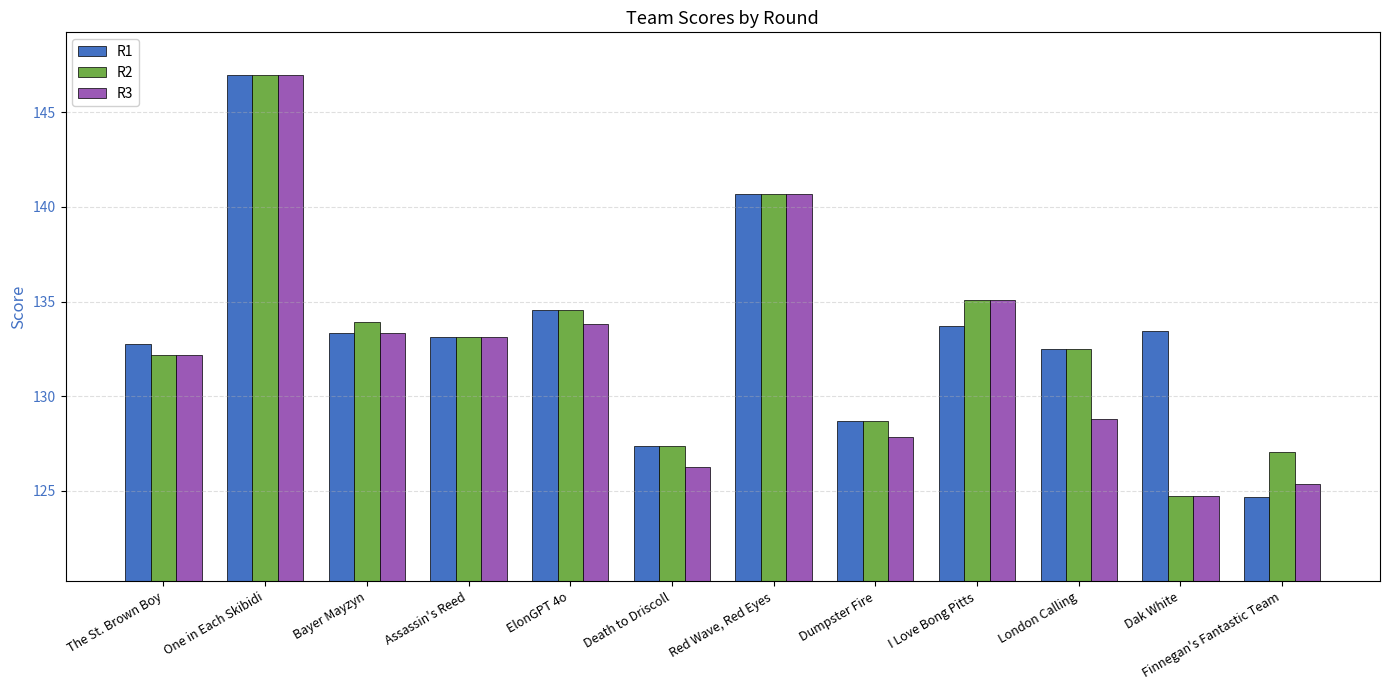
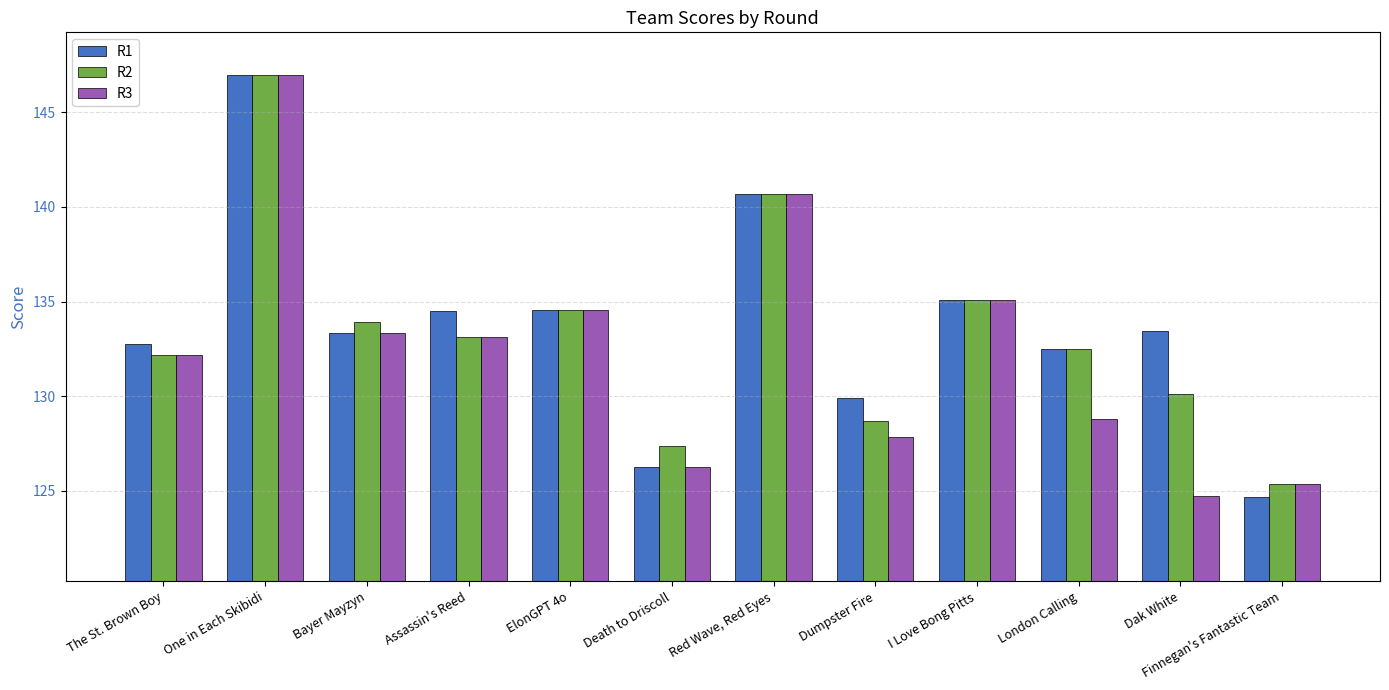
R1, Assassin's Reed: 133.1 -> 134.5
R3, ElonGPT 4o: 133.8 -> 134.5
R1, Death to Driscoll: 127.3 -> 126.2
R1, Dumpster Fire: 128.7 -> 129.9
R1, I Love Bong Pitts: 133.7 -> 135.1
R2, Dak White: 124.7 -> 130.1
R2, Finnegan's Fantastic Team: 127.0 -> 125.4
